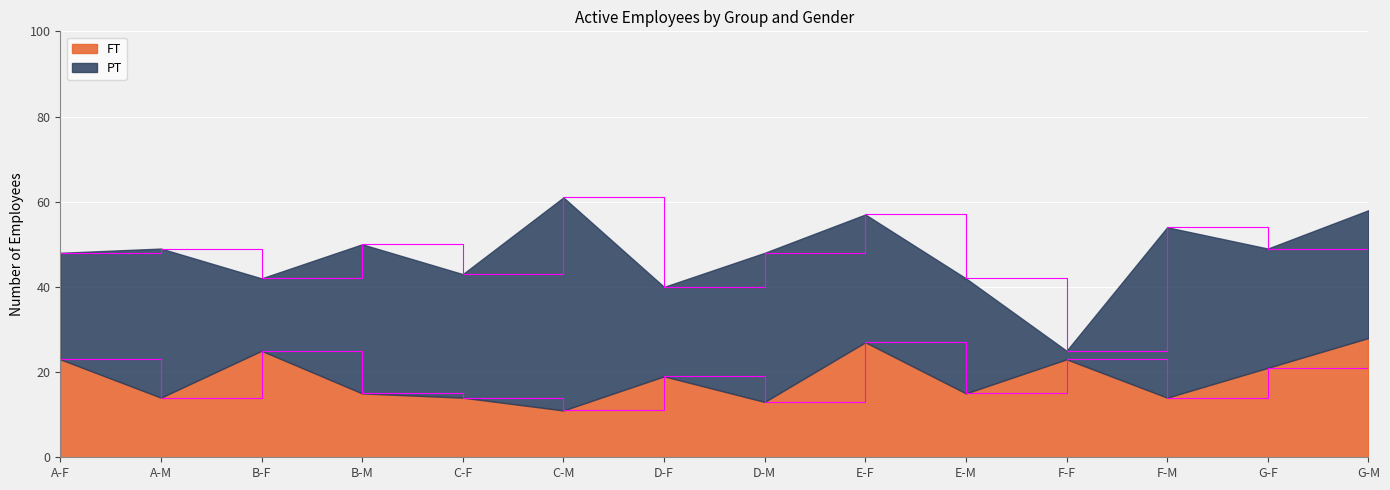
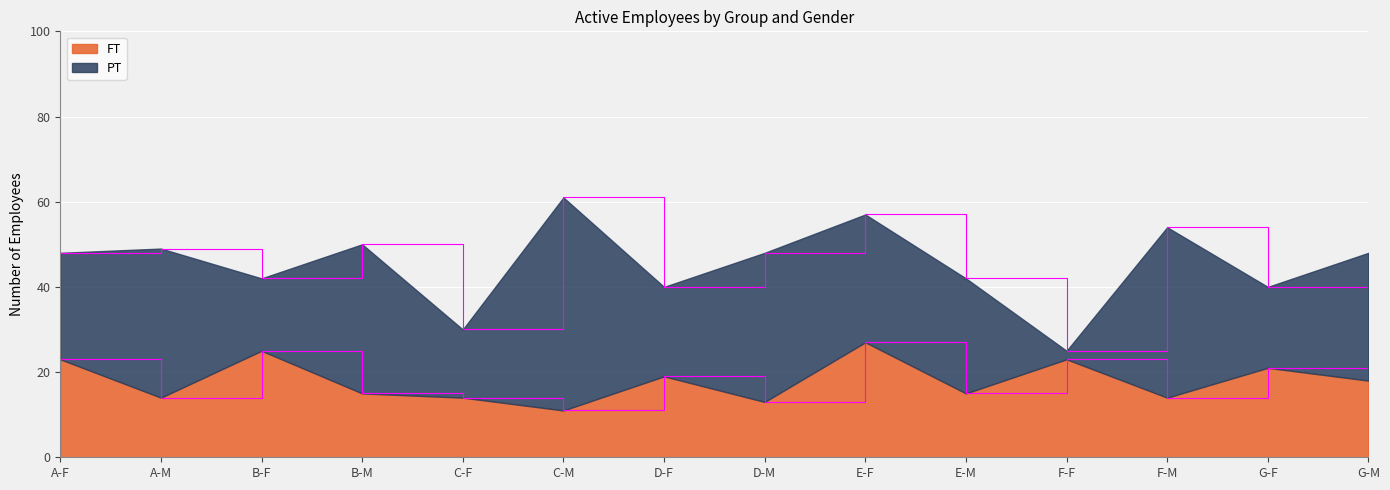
PT, C-F: 29 -> 16
PT, G-F: 28 -> 19
FT, G-M: 28 -> 18
